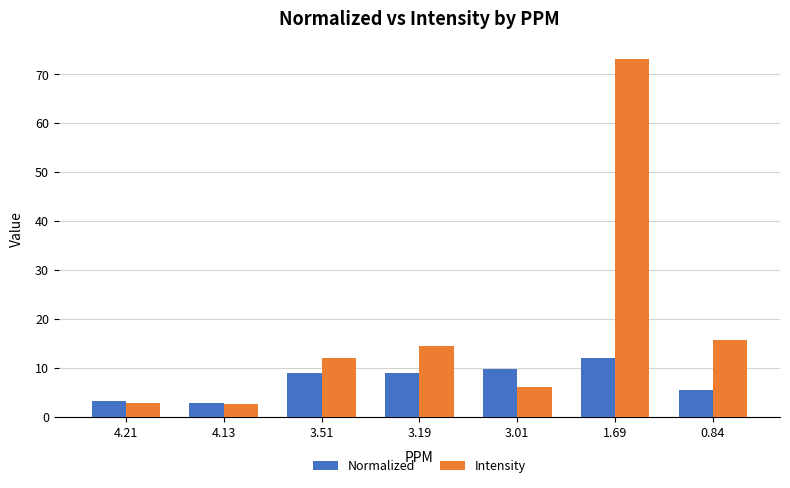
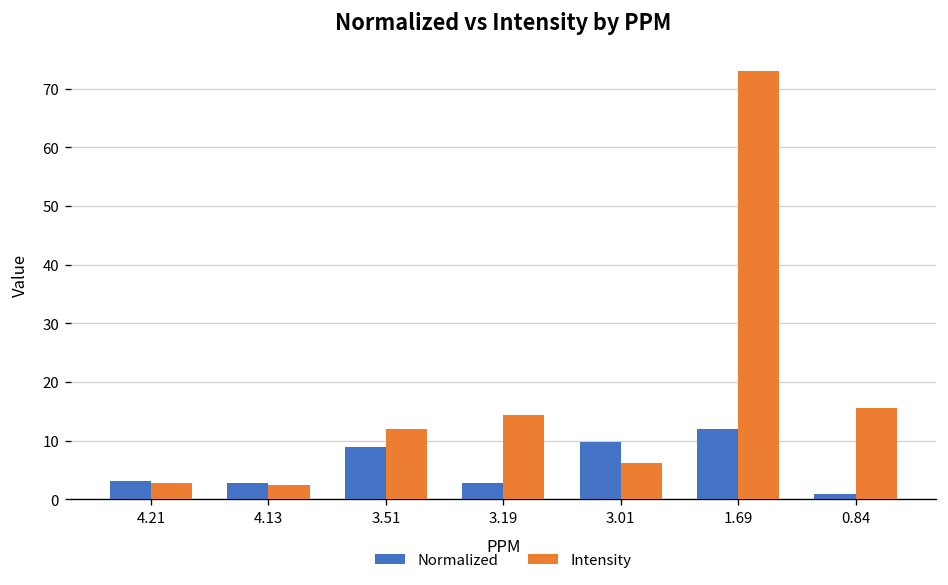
Normalized, 3.19: 9 -> 3
Normalized, 0.84: 6 -> 1
